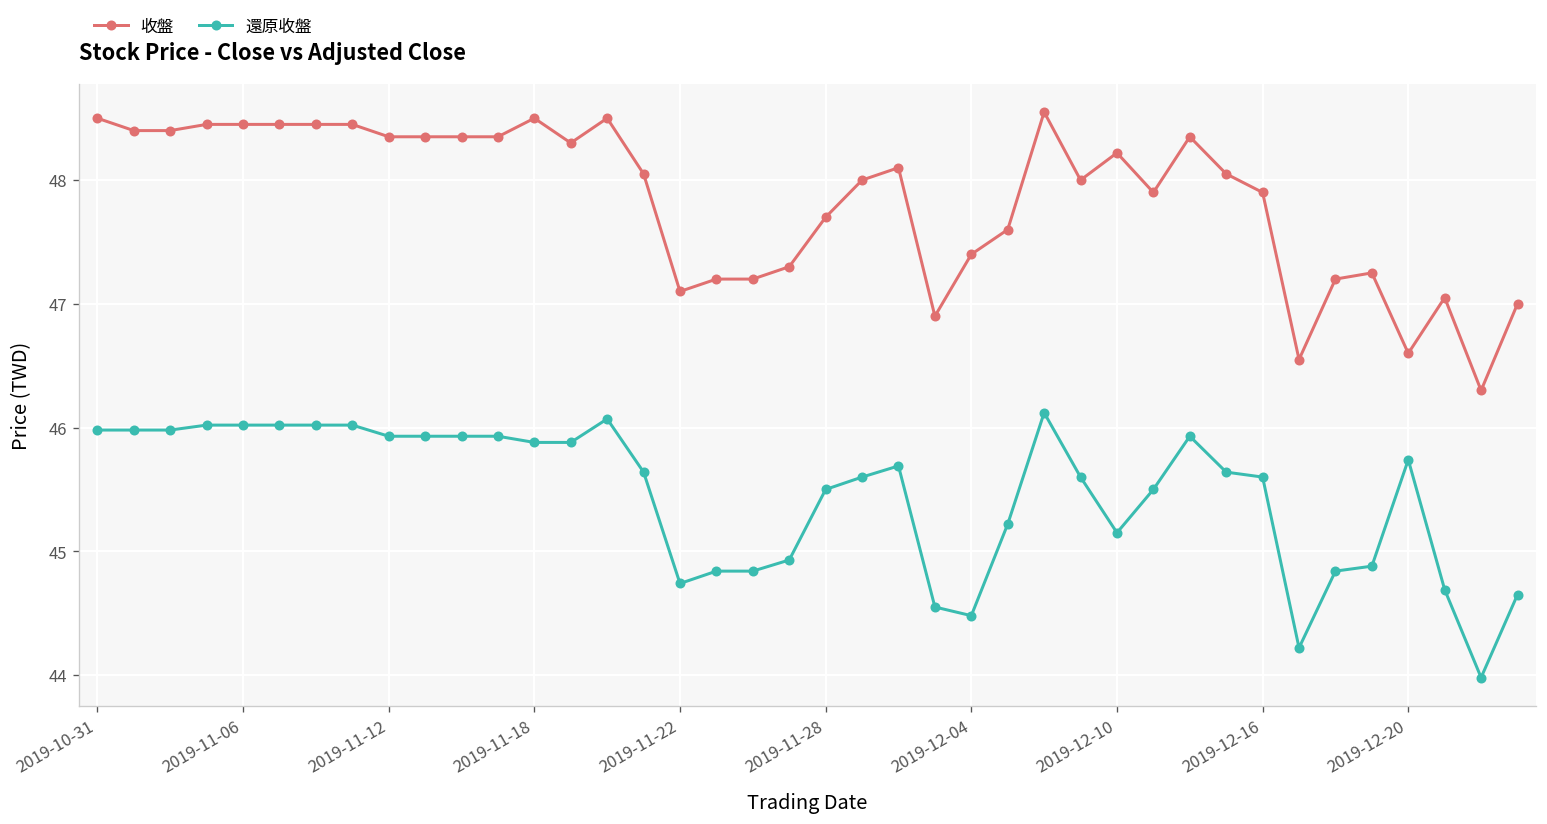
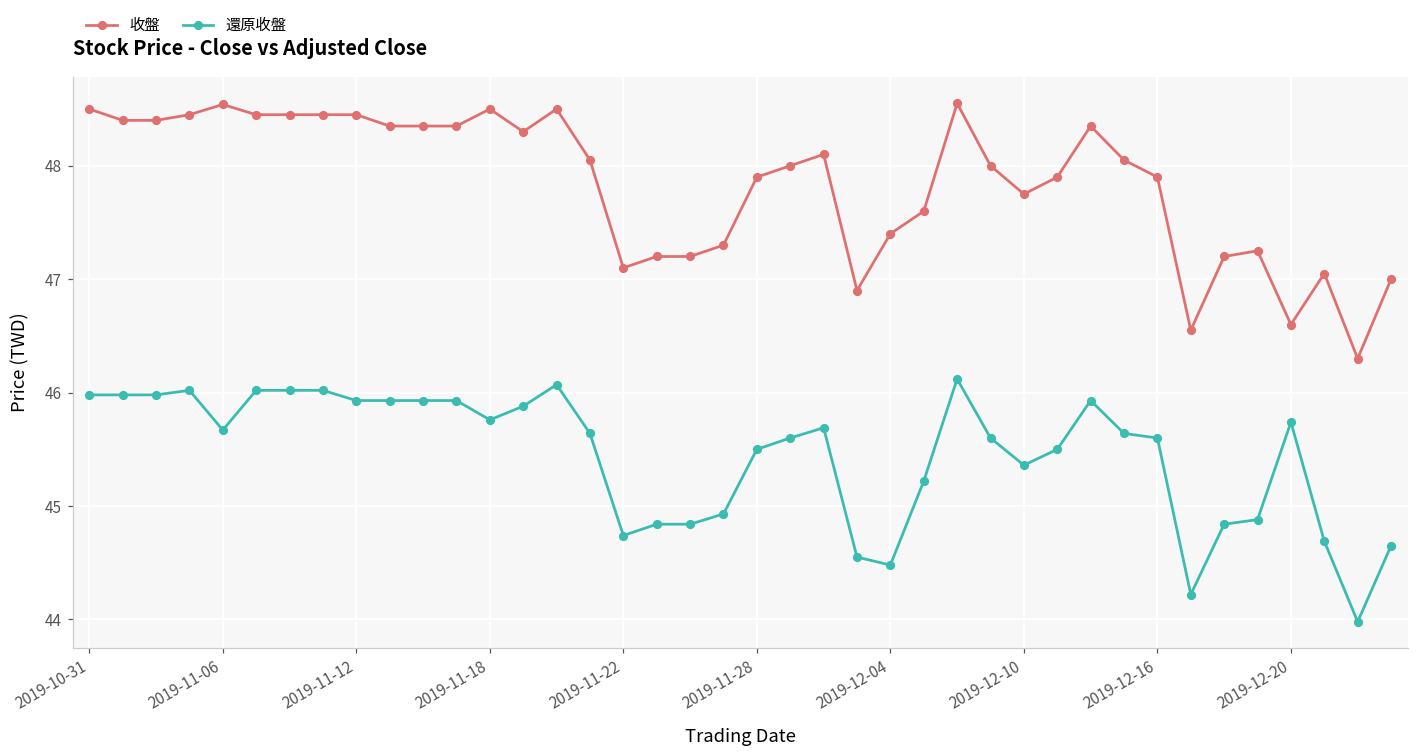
收盤, 2019-11-06: 48.45 -> 48.54
還原收盤, 2019-11-06: 46.02 -> 45.67
收盤, 2019-11-12: 48.35 -> 48.45
還原收盤, 2019-11-18: 45.88 -> 45.76
收盤, 2019-11-28: 47.7 -> 47.9
收盤, 2019-12-10: 48.22 -> 47.75
還原收盤, 2019-12-10: 45.15 -> 45.36
